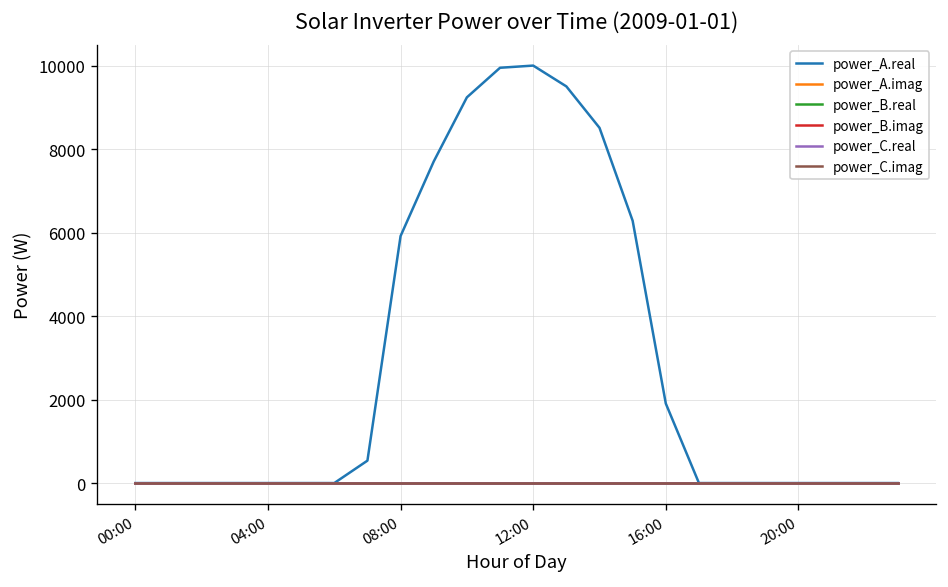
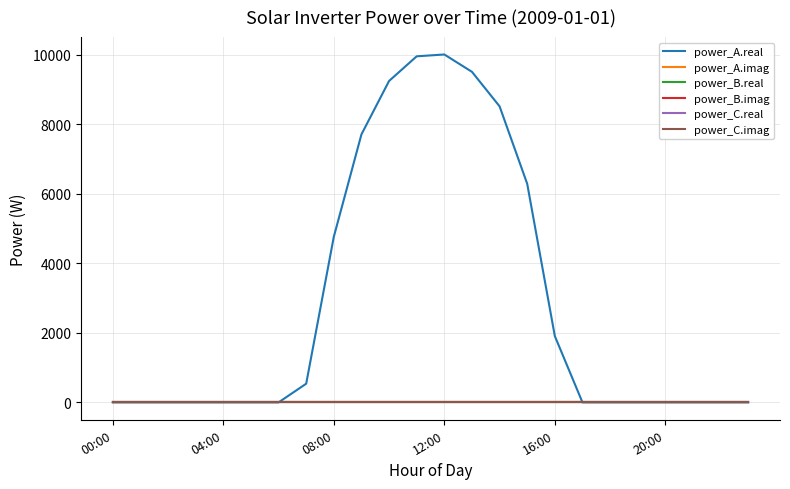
power_A.real, 08:00: 5900 -> 4800
